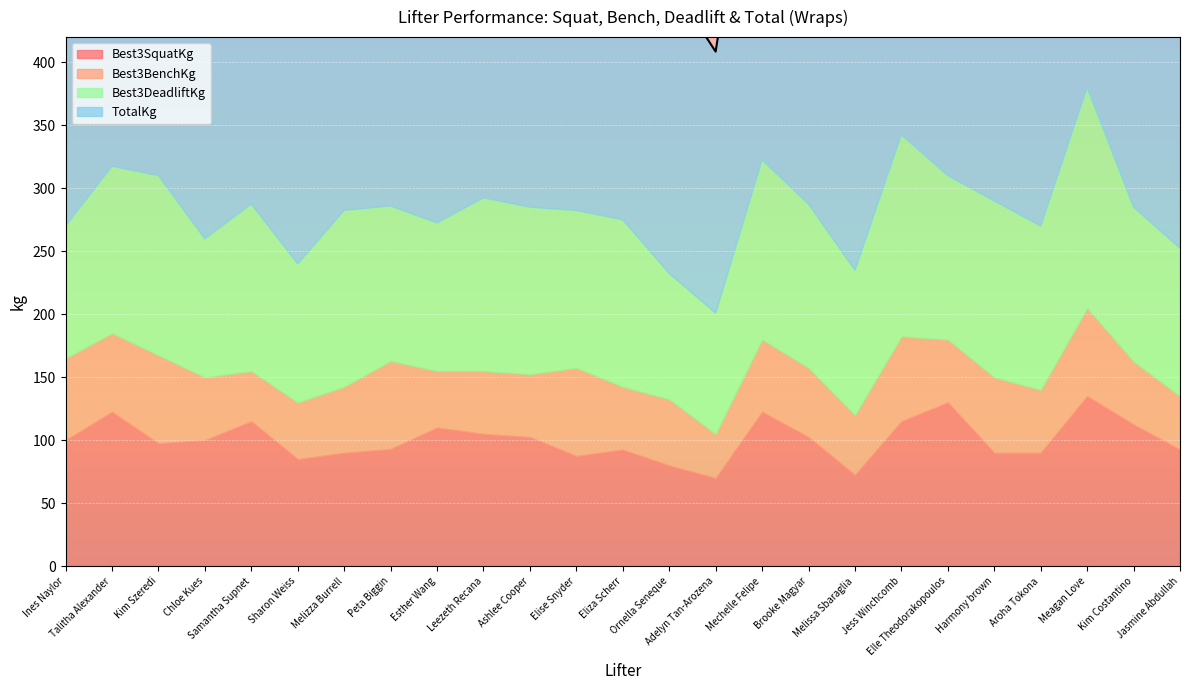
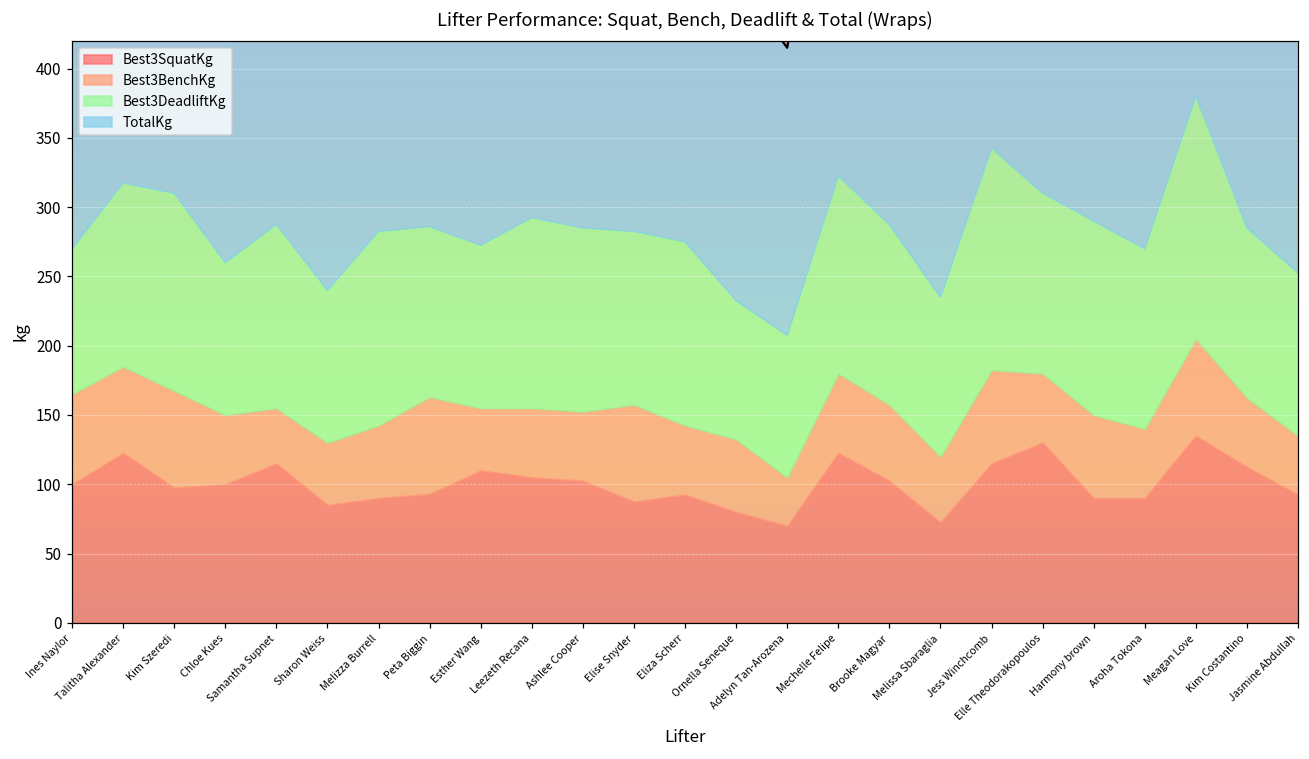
Best3DeadliftKg, Adelyn Tan-Arozena: 96 -> 103
